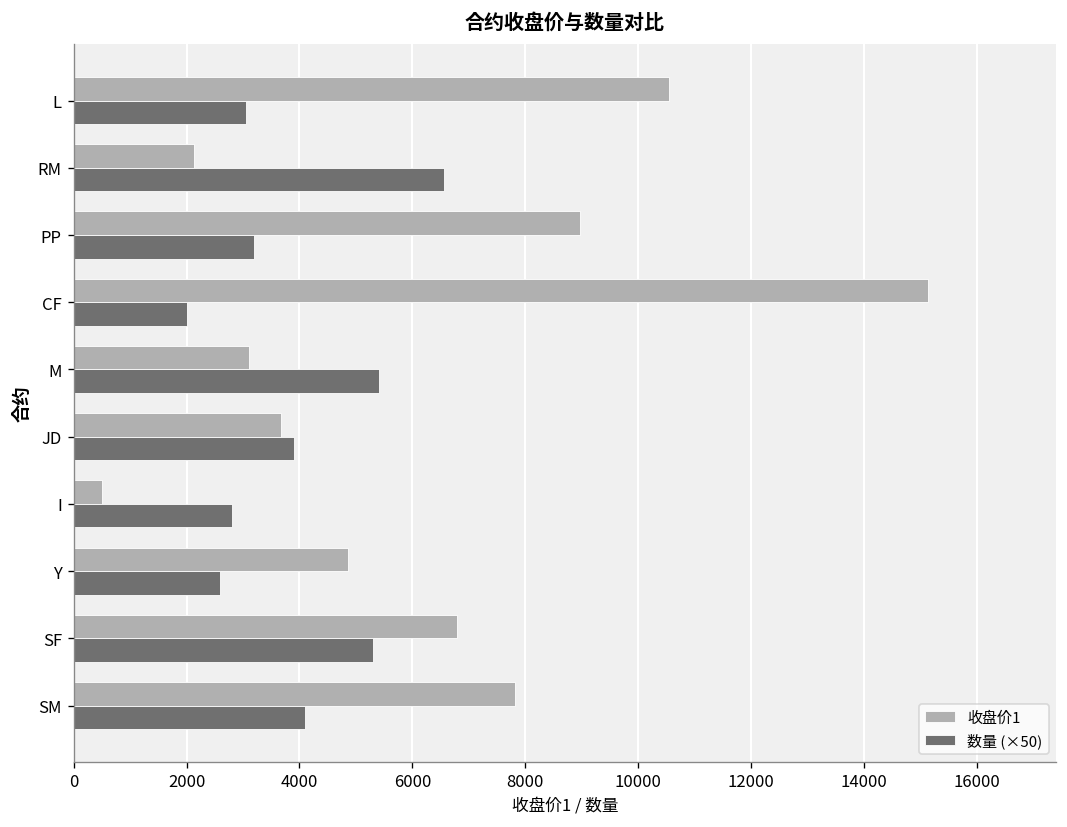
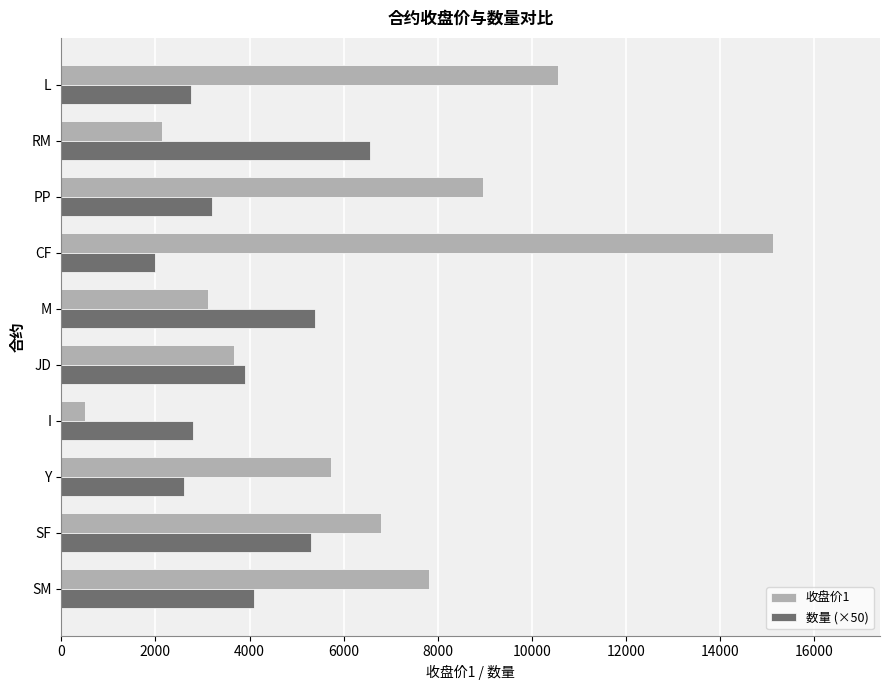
数量 (×50), L: 3100 -> 2800
收盘价1, Y: 4900 -> 5700
